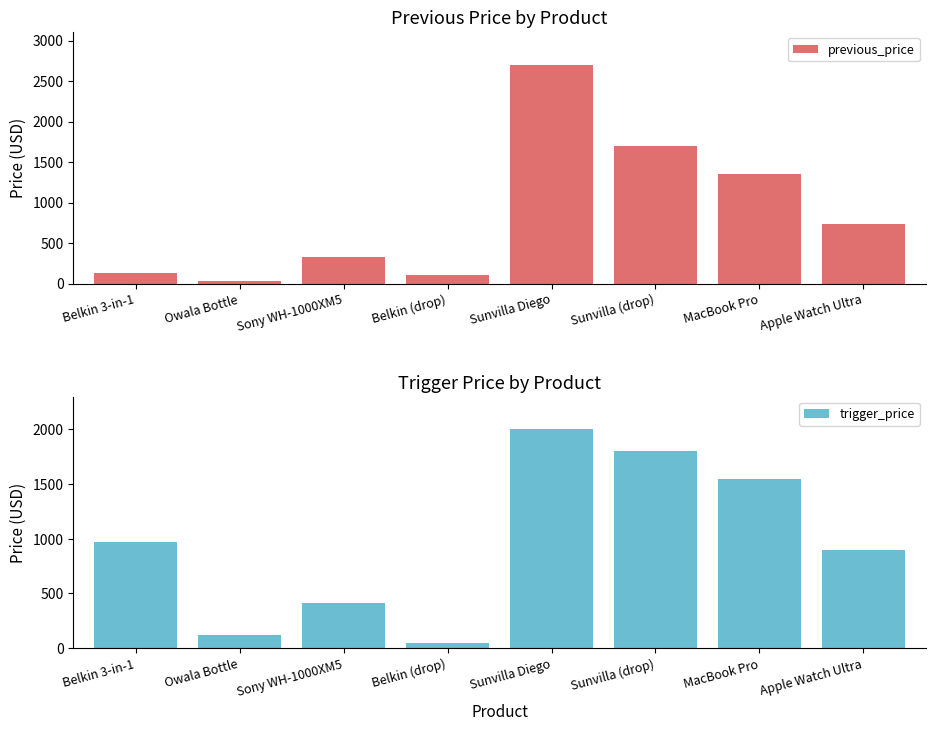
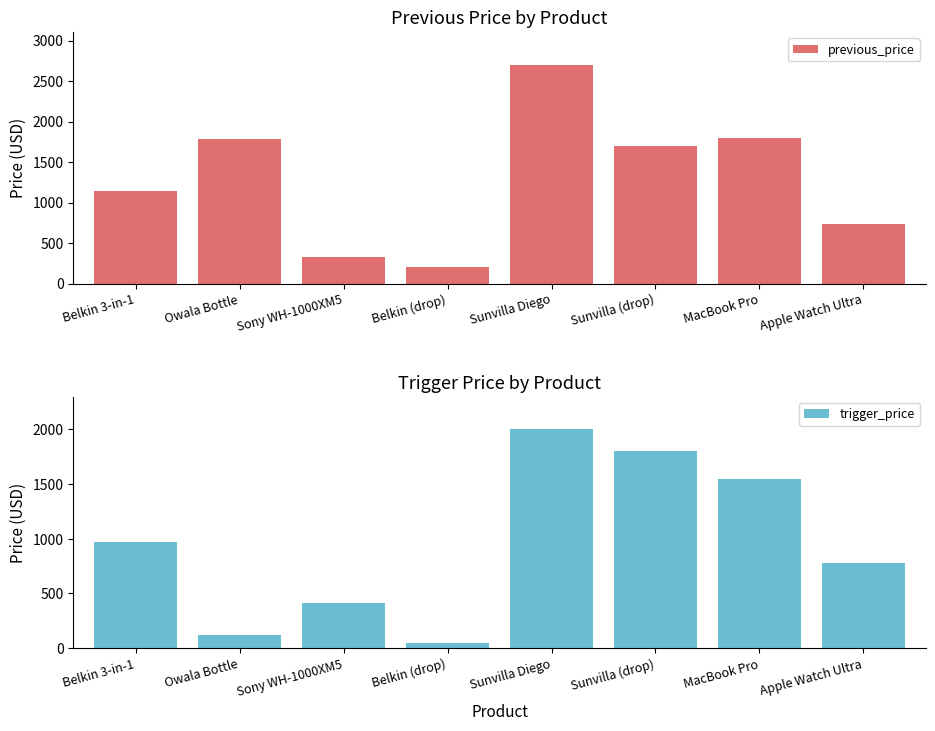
Previous Price by Product, Belkin 3-in-1: 100 -> 1100
Previous Price by Product, Owala Bottle: 0 -> 1800
Previous Price by Product, Belkin (drop): 100 -> 200
Previous Price by Product, MacBook Pro: 1400 -> 1800
Trigger Price by Product, Apple Watch Ultra: 900 -> 780
